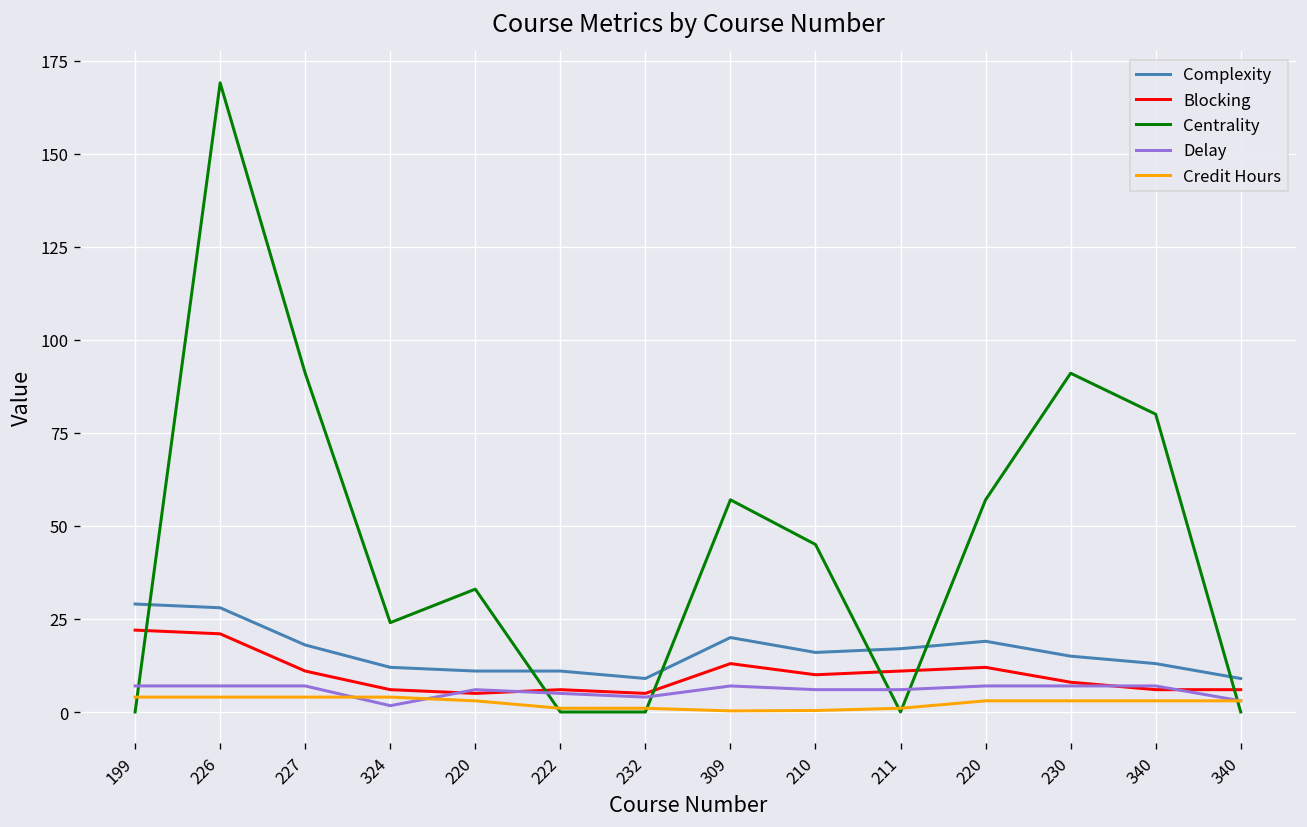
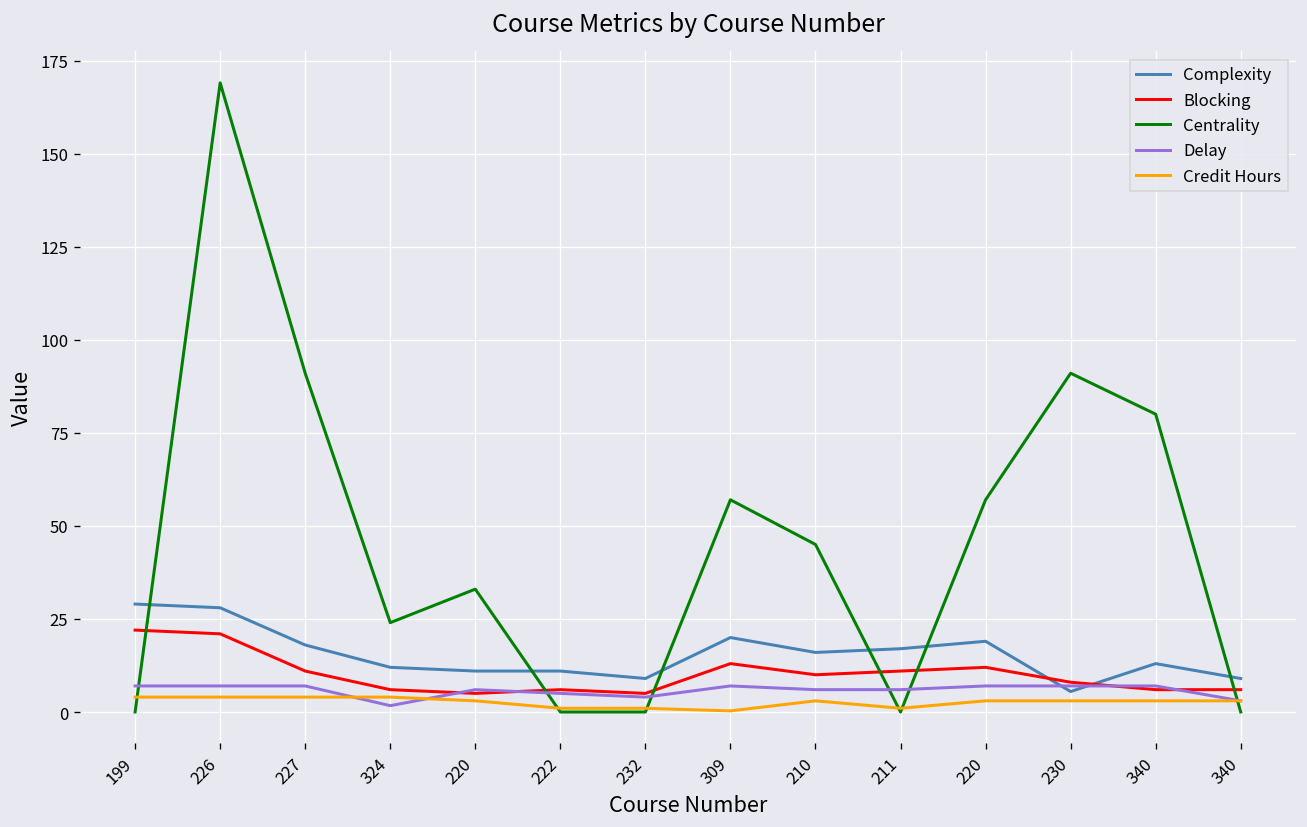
Credit Hours, 210: 0 -> 3
Complexity, 230: 15 -> 6
